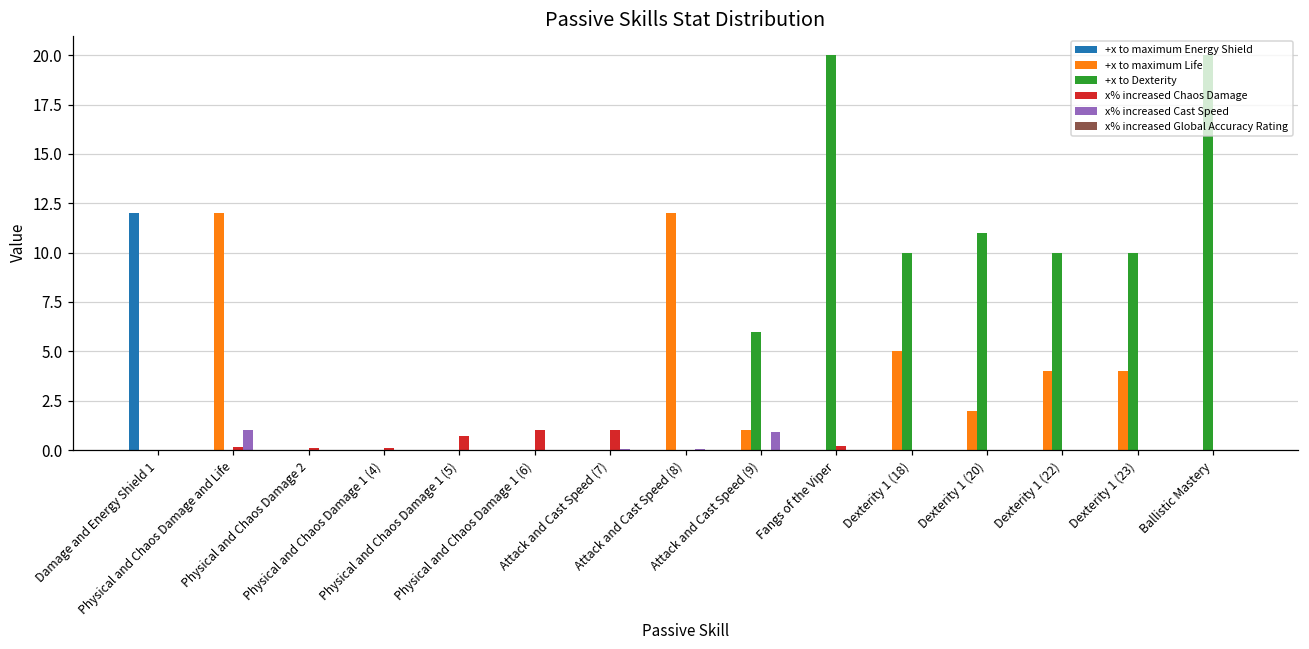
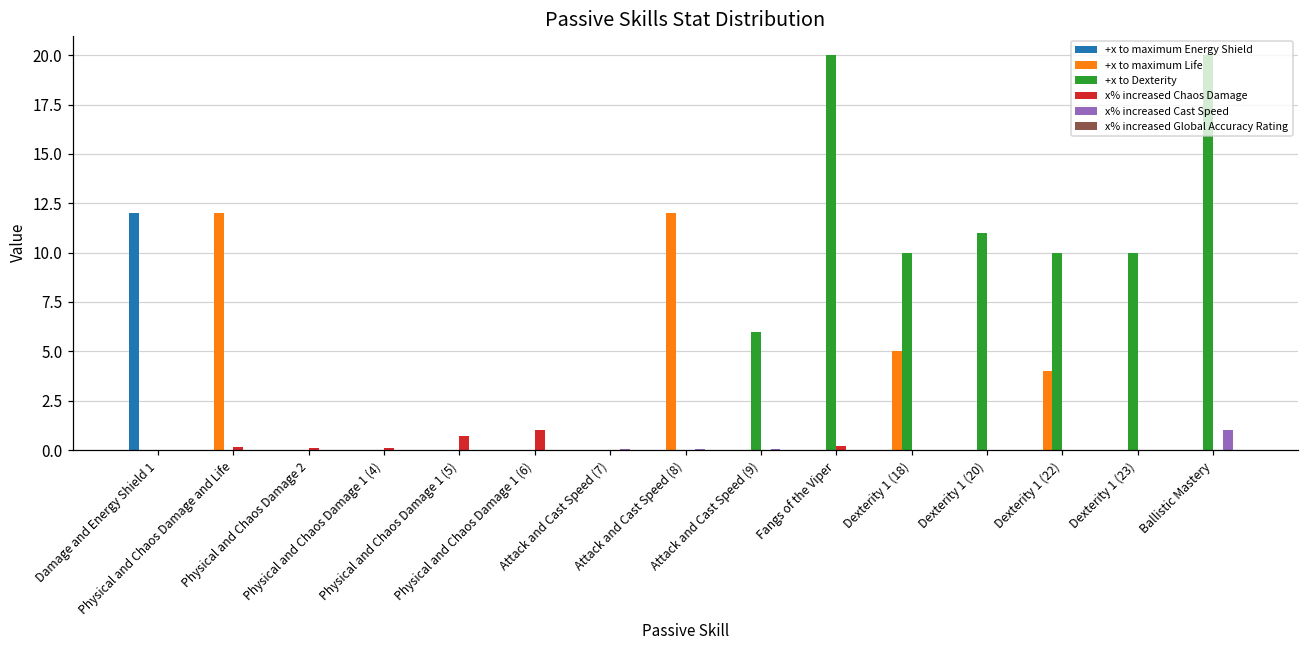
x% increased Cast Speed, Physical and Chaos Damage and Life: 1 -> 0
x% increased Chaos Damage, Attack and Cast Speed (7): 1 -> 0
+x to maximum Life, Attack and Cast Speed (9): 1 -> 0
x% increased Cast Speed, Attack and Cast Speed (9): 0.9 -> 0.0
+x to maximum Life, Dexterity 1 (20): 2 -> 0
+x to maximum Life, Dexterity 1 (23): 4 -> 0
x% increased Cast Speed, Ballistic Mastery: 0 -> 1
